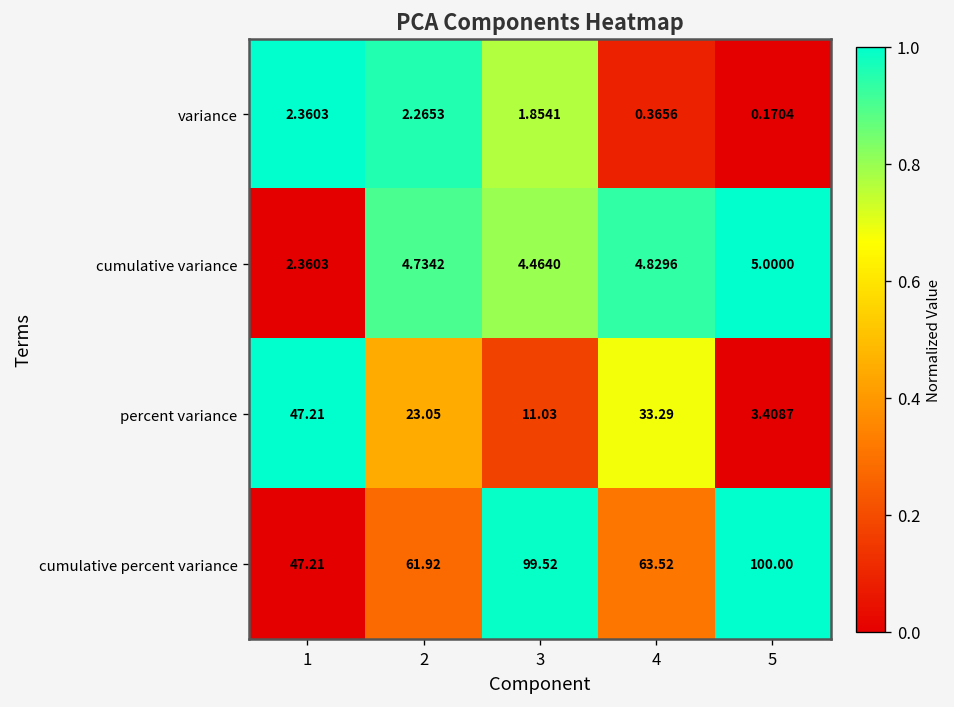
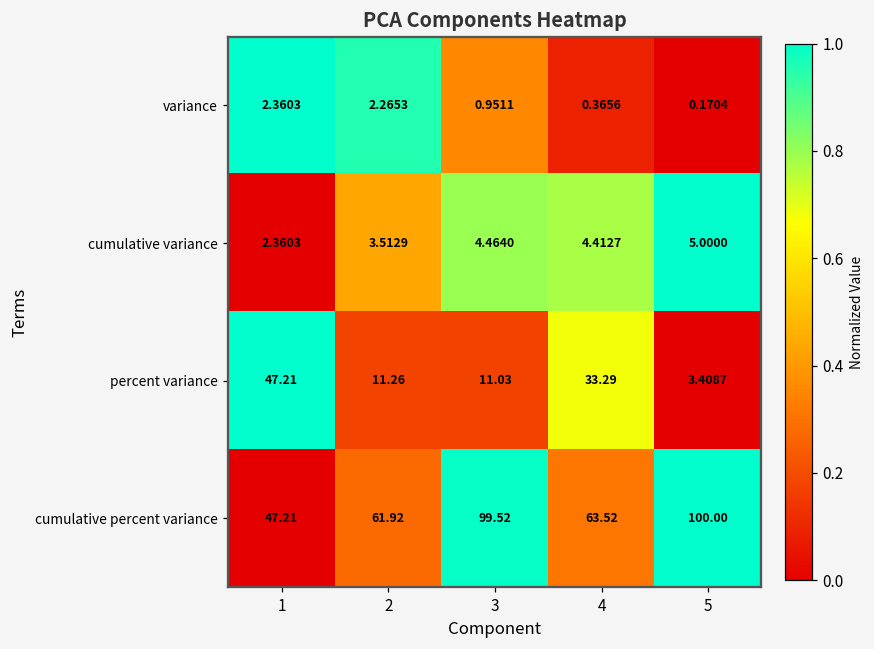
variance, 3: 1.8541 -> 0.9511
cumulative variance, 2: 4.7342 -> 3.5129
cumulative variance, 4: 4.8296 -> 4.4127
percent variance, 2: 23.05 -> 11.26
